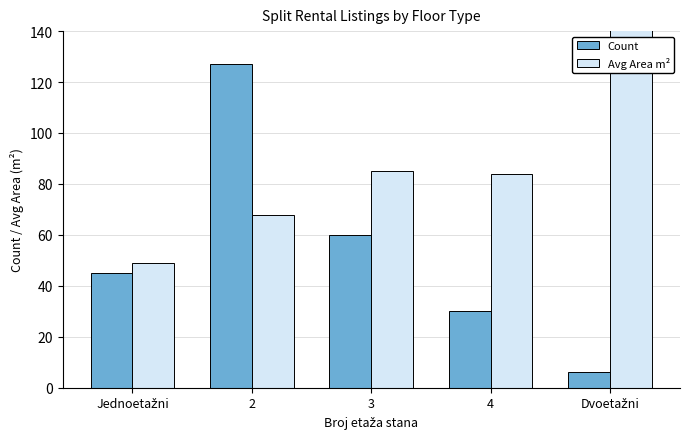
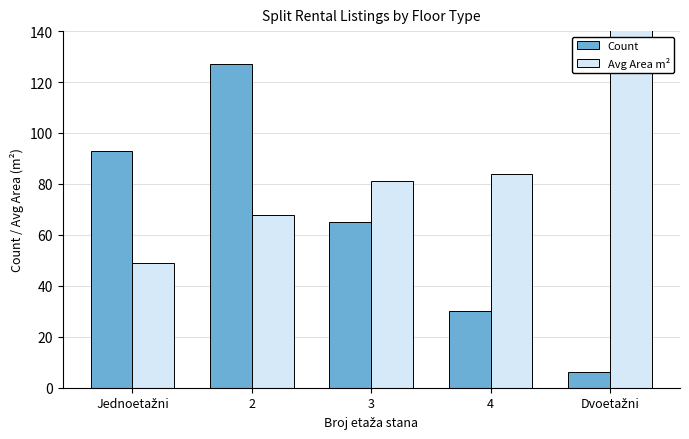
Count, Jednoetažni: 45 -> 93
Count, 3: 60 -> 65
Avg Area m², 3: 85 -> 81
